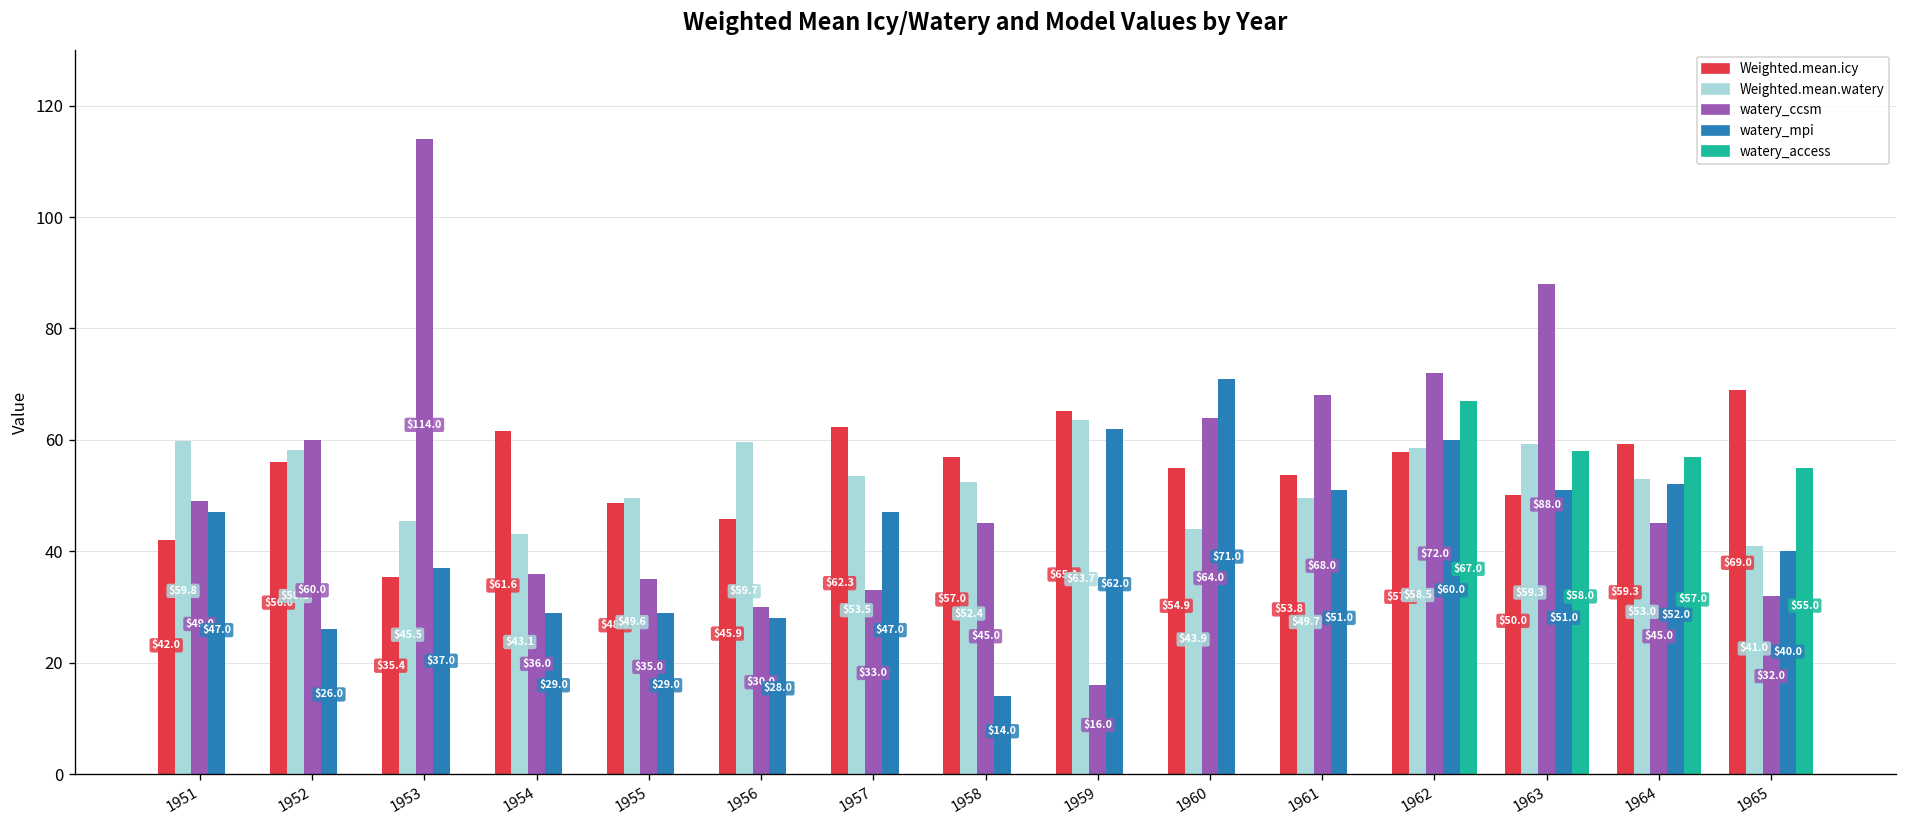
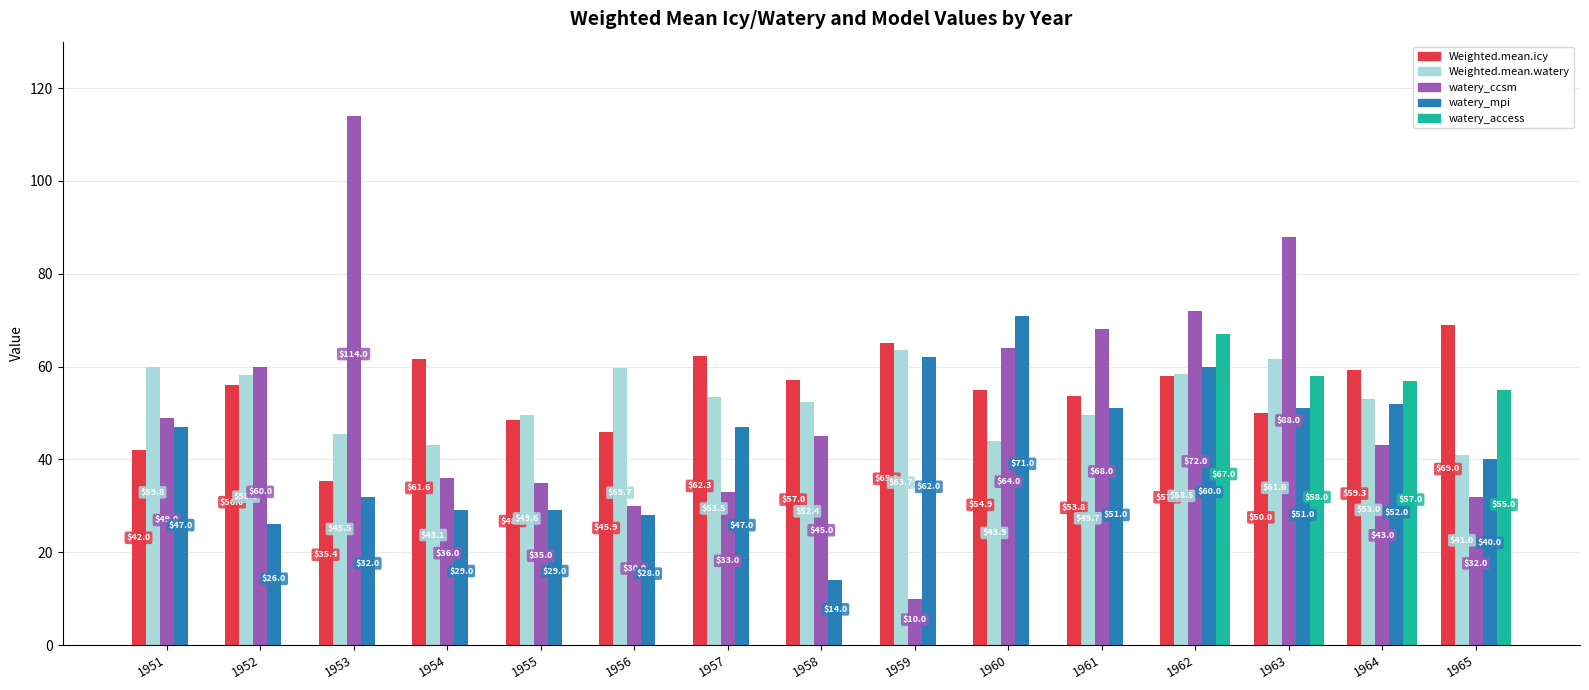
watery_mpi, 1953: $37.0 -> $32.0
watery_ccsm, 1959: $16.0 -> $10.0
Weighted.mean.watery, 1963: $59.3 -> $61.6
watery_ccsm, 1964: $45.0 -> $43.0
